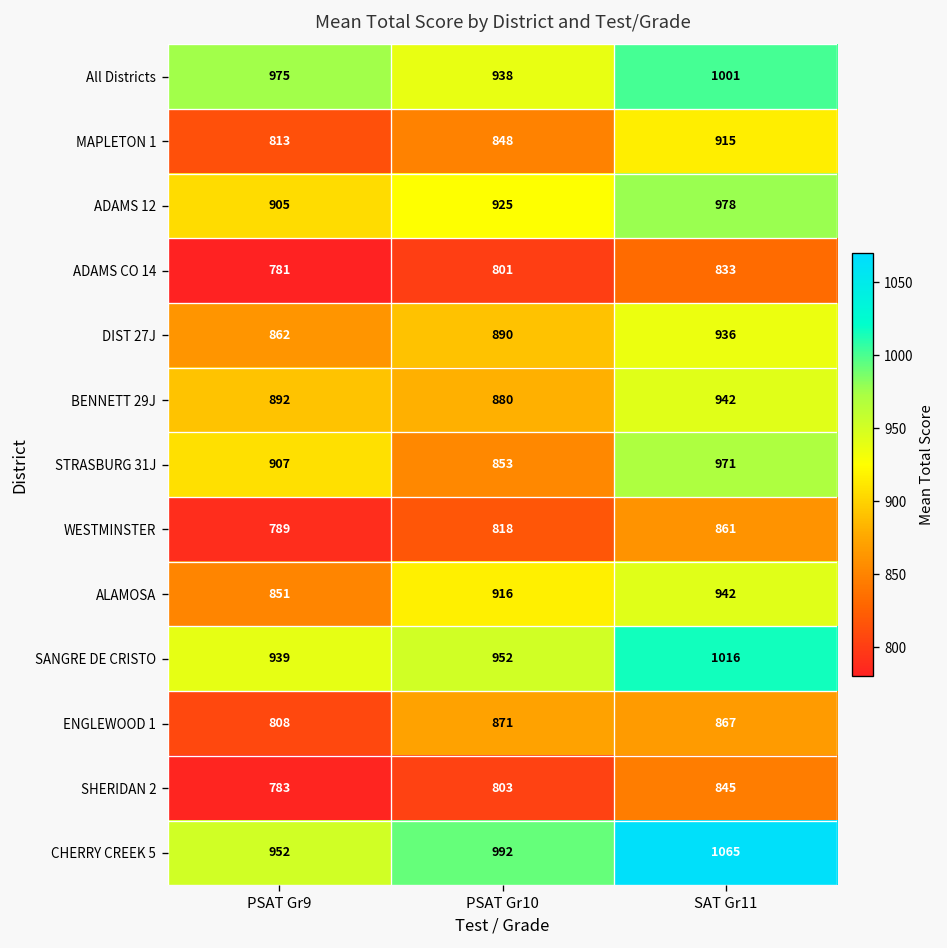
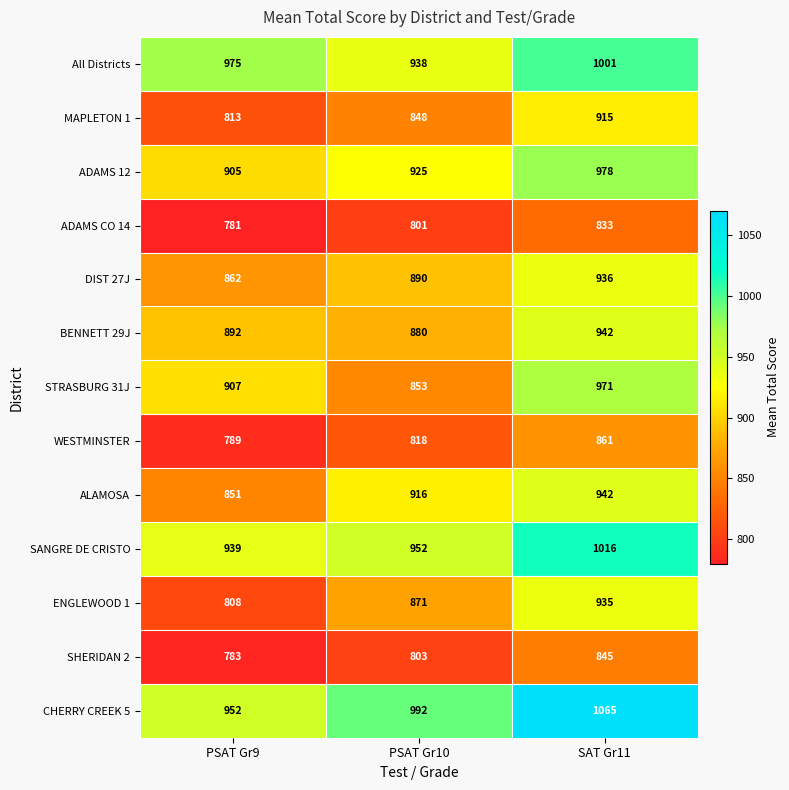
ENGLEWOOD 1, SAT Gr11: 867 -> 935
